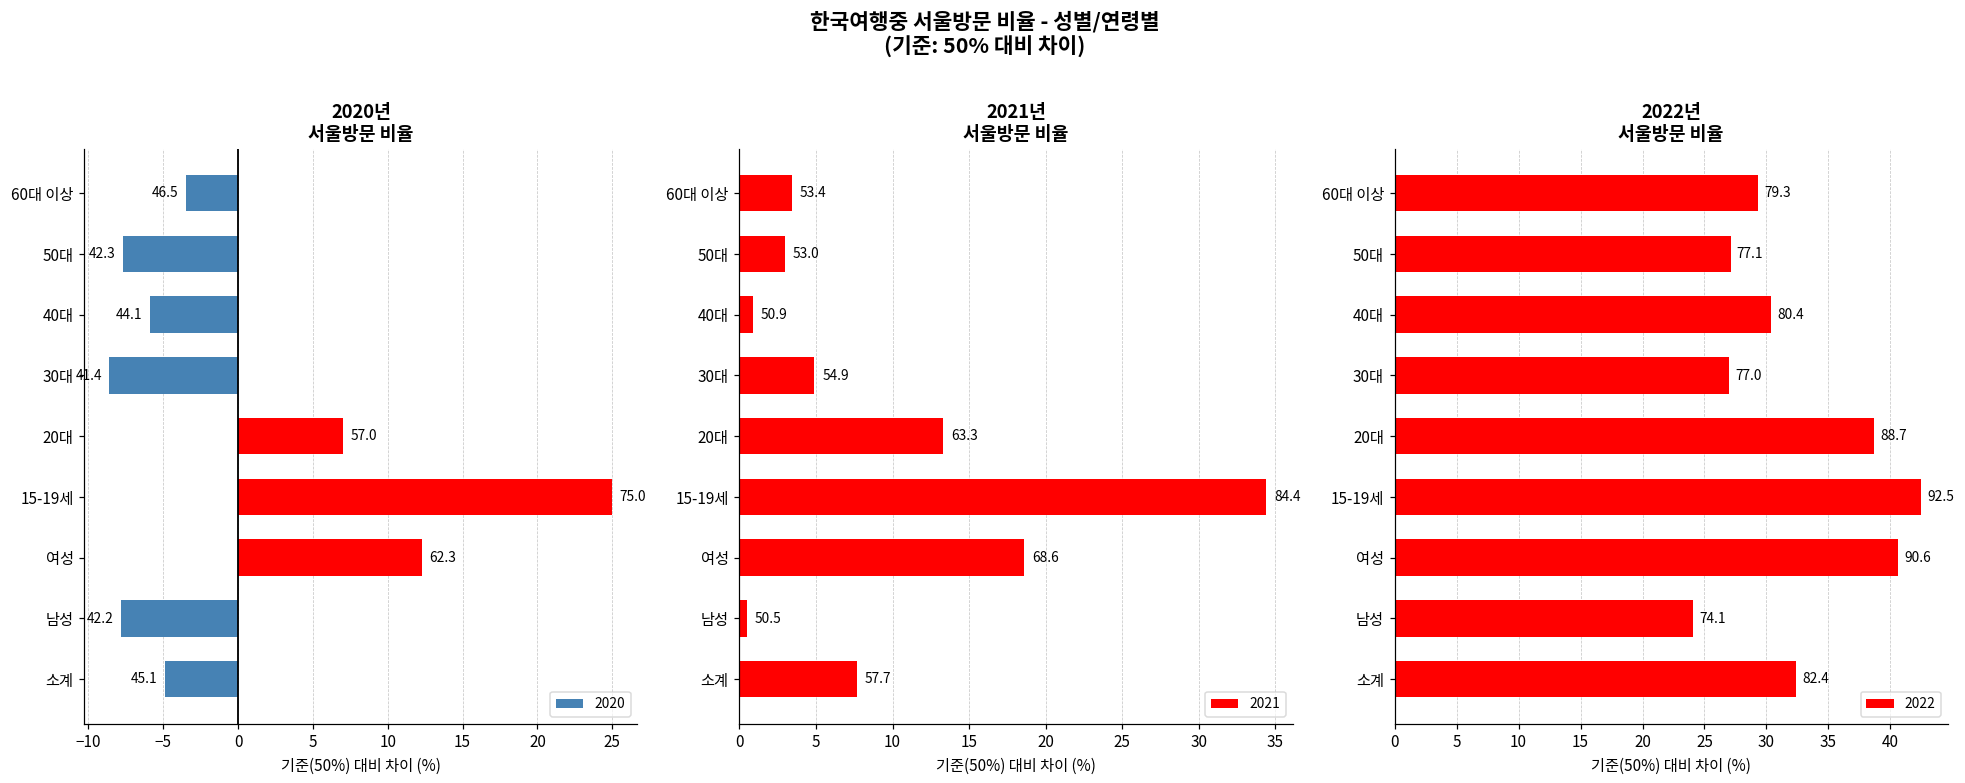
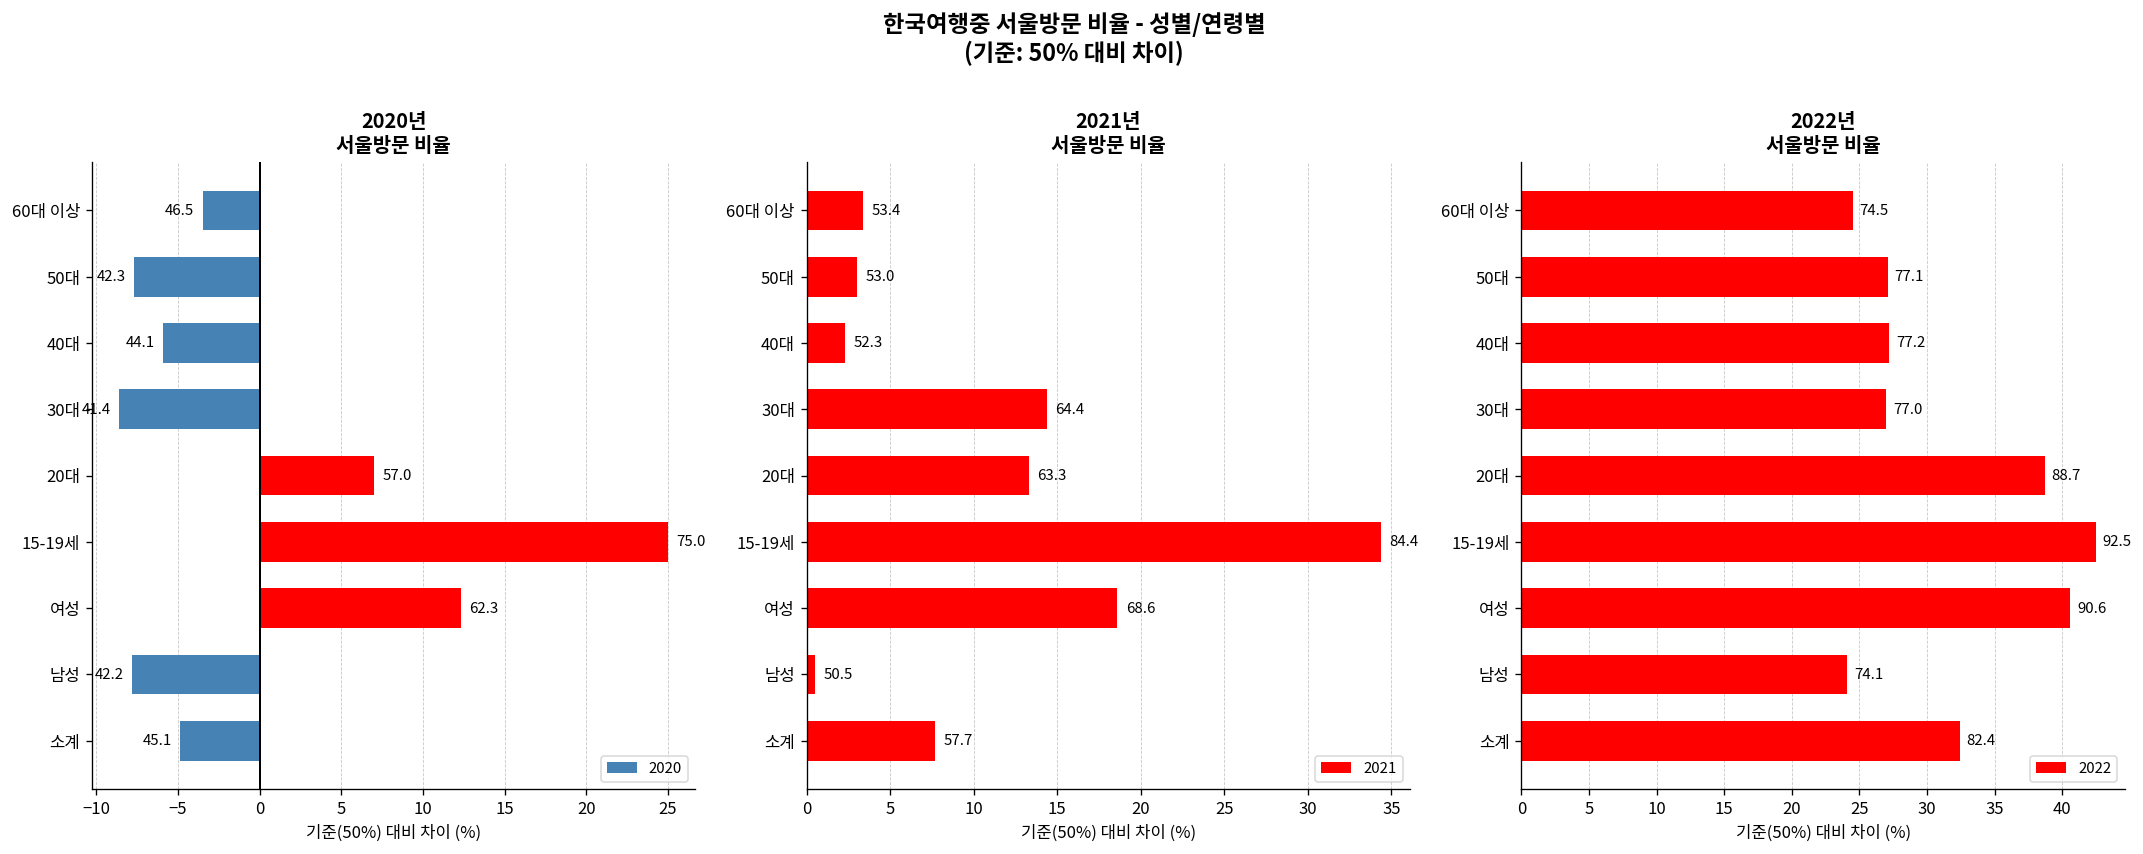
2021년 서울방문 비율, 40대: 50.9 -> 52.3
2021년 서울방문 비율, 30대: 54.9 -> 64.4
2022년 서울방문 비율, 60대 이상: 79.3 -> 74.5
2022년 서울방문 비율, 40대: 80.4 -> 77.2
